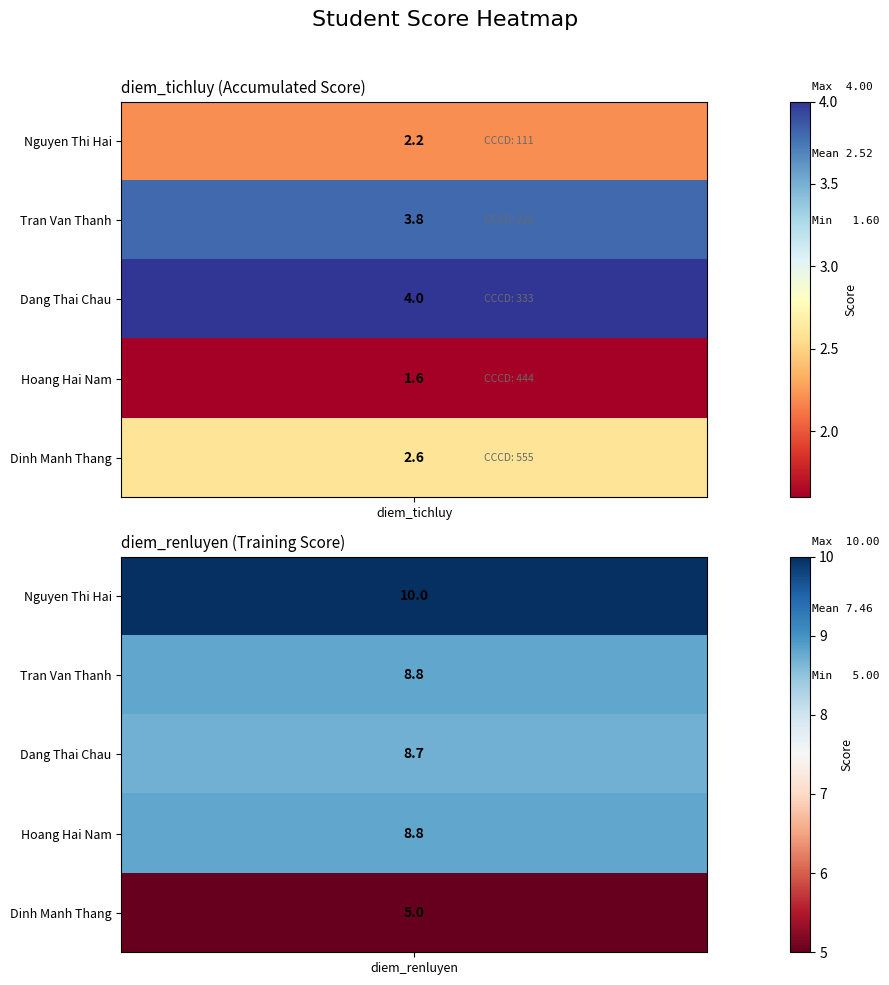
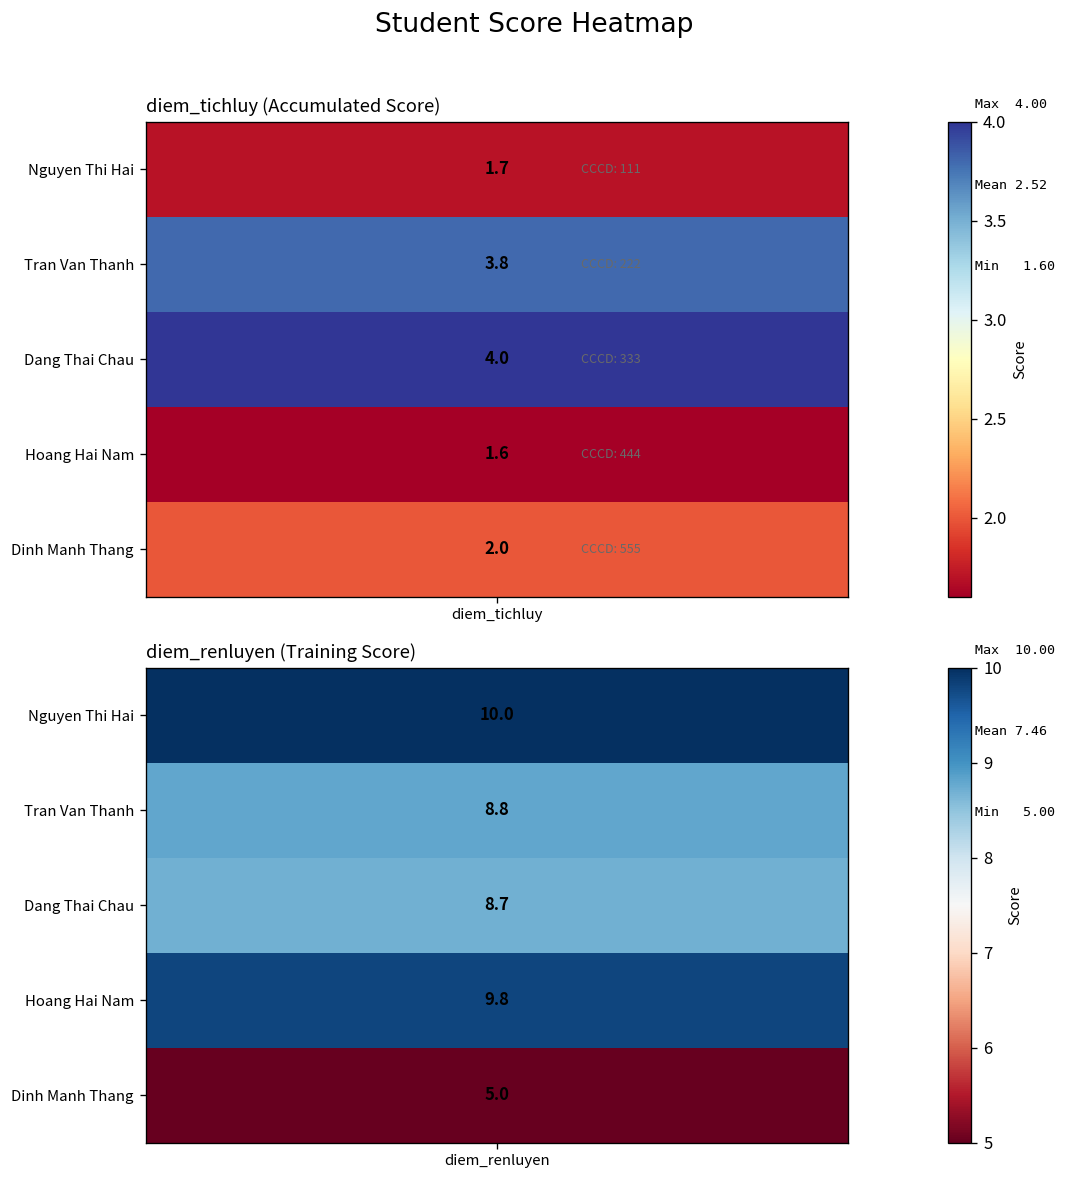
diem_tichluy (Accumulated Score), Nguyen Thi Hai, diem_tichluy: 2.2 -> 1.7
diem_tichluy (Accumulated Score), Dinh Manh Thang, diem_tichluy: 2.6 -> 2.0
diem_renluyen (Training Score), Hoang Hai Nam, diem_renluyen: 8.8 -> 9.8
